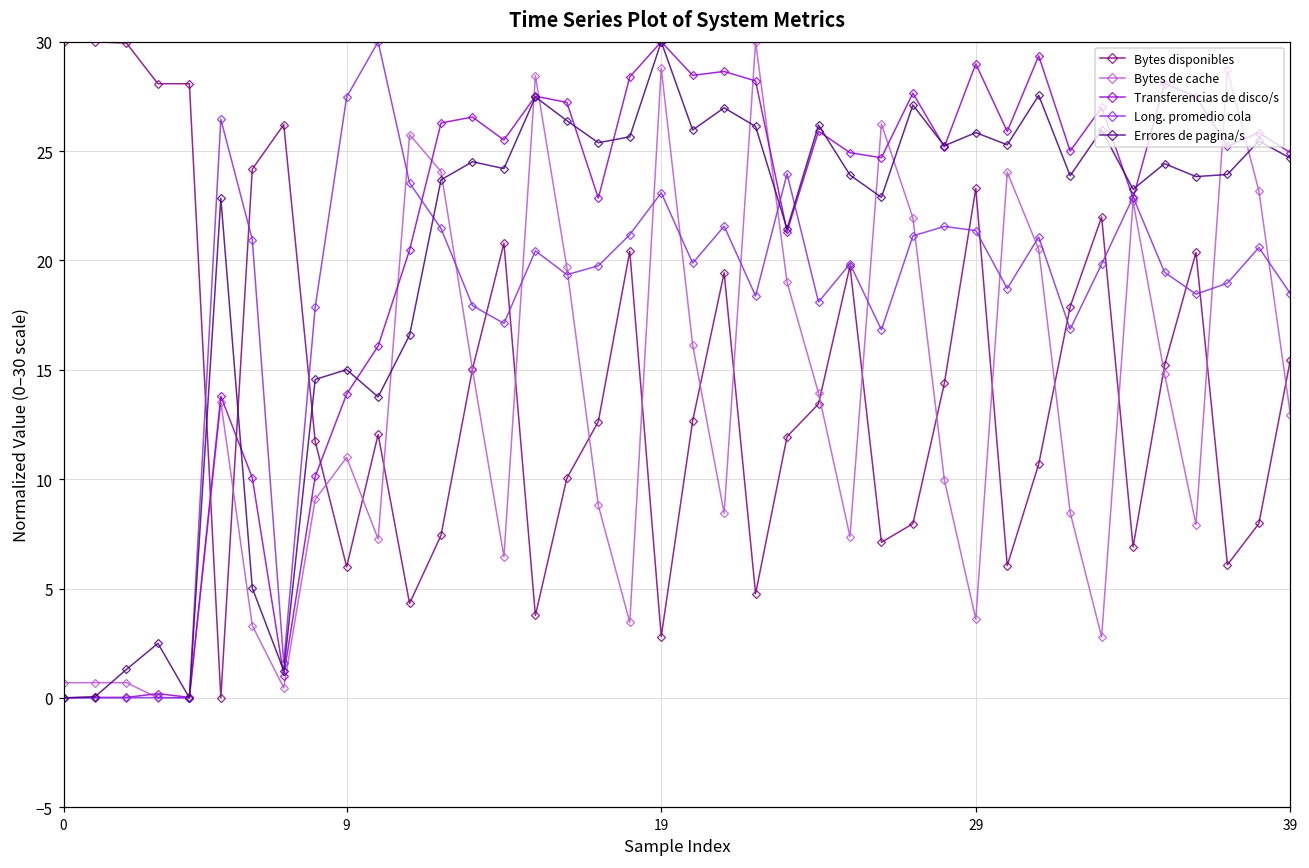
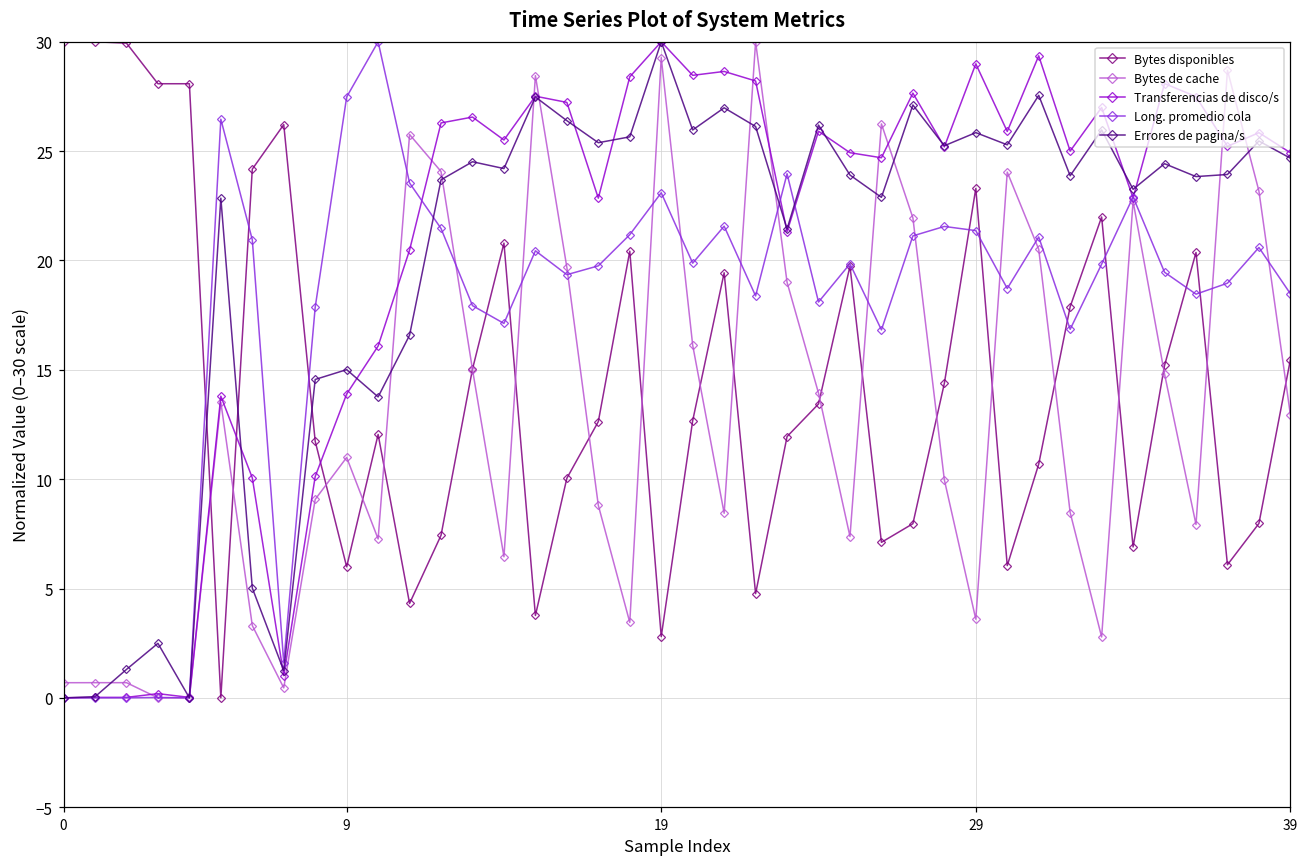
Bytes de cache, 19: 28.8 -> 29.3
